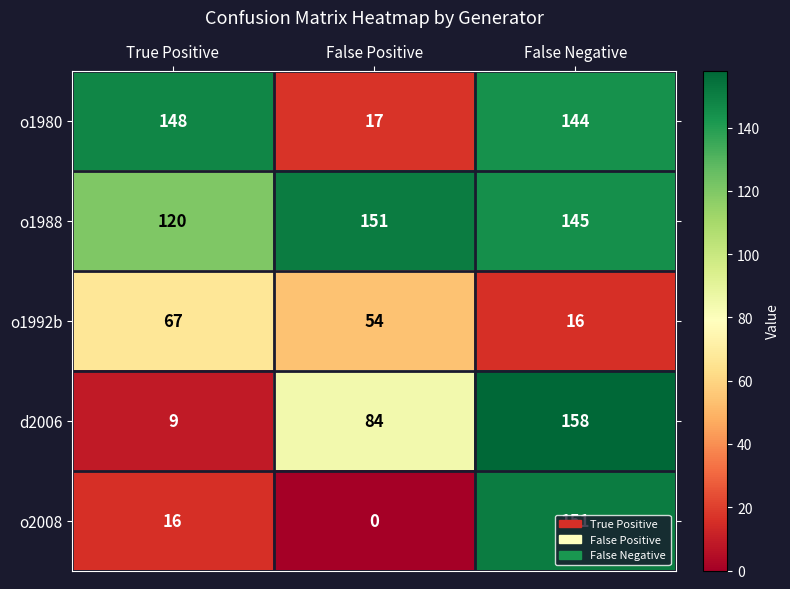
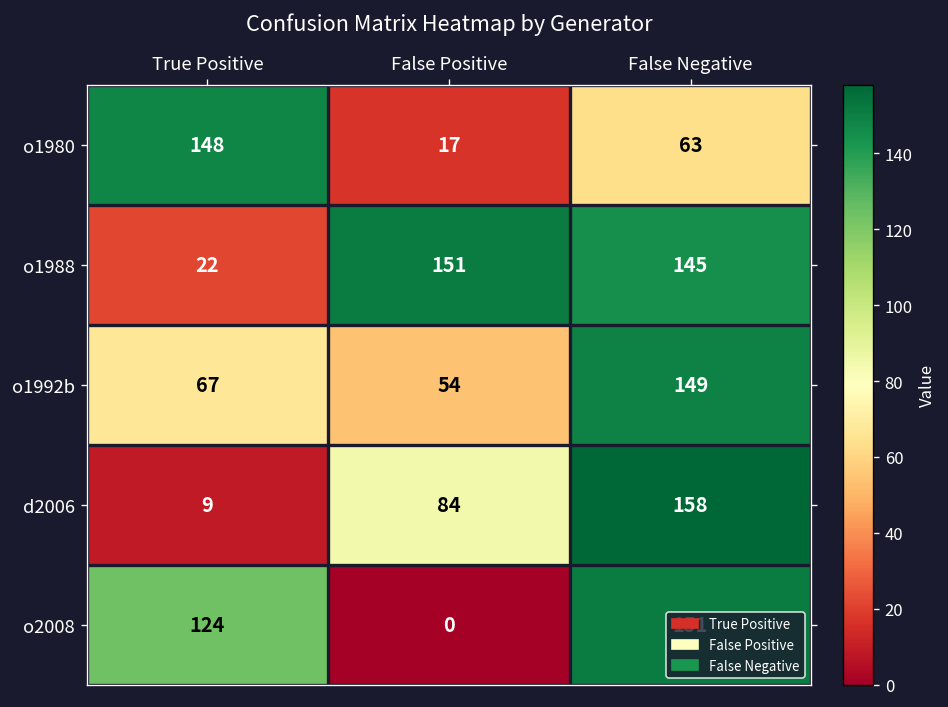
o1980, False Negative: 144 -> 63
o1988, True Positive: 120 -> 22
o1992b, False Negative: 16 -> 149
o2008, True Positive: 16 -> 124
